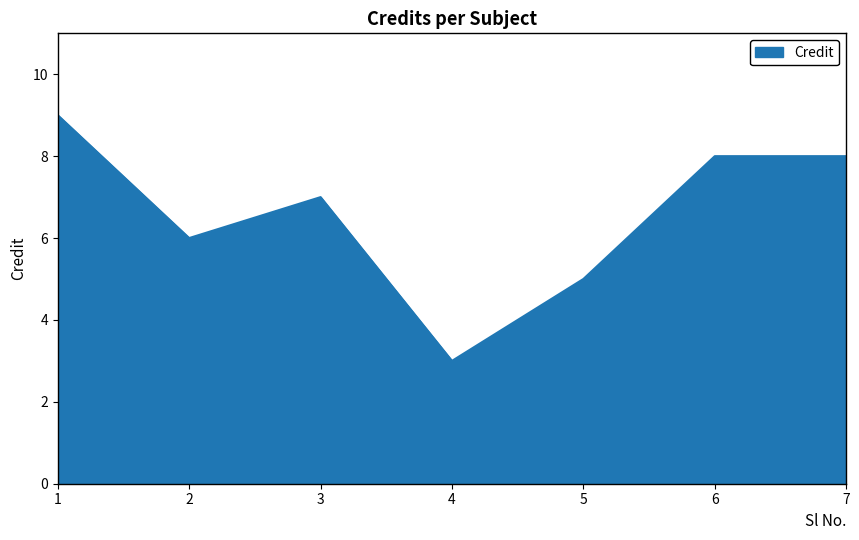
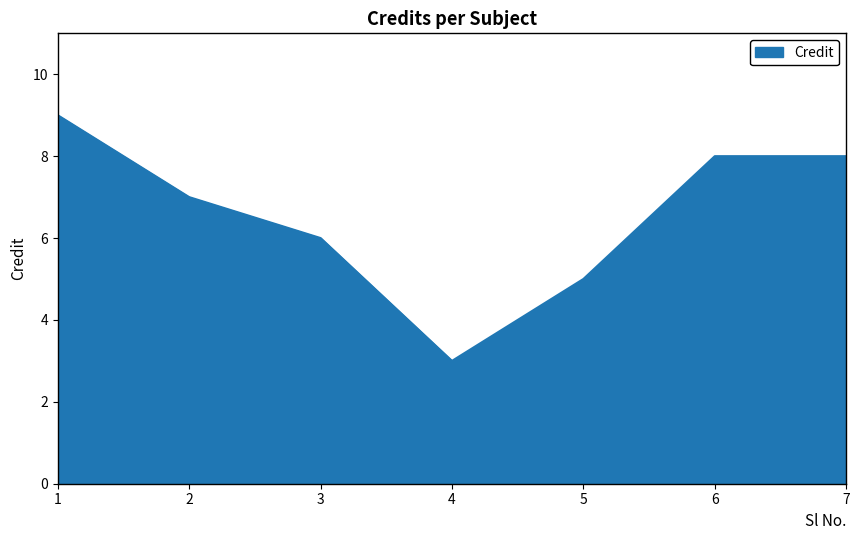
2: 6 -> 7
3: 7 -> 6
